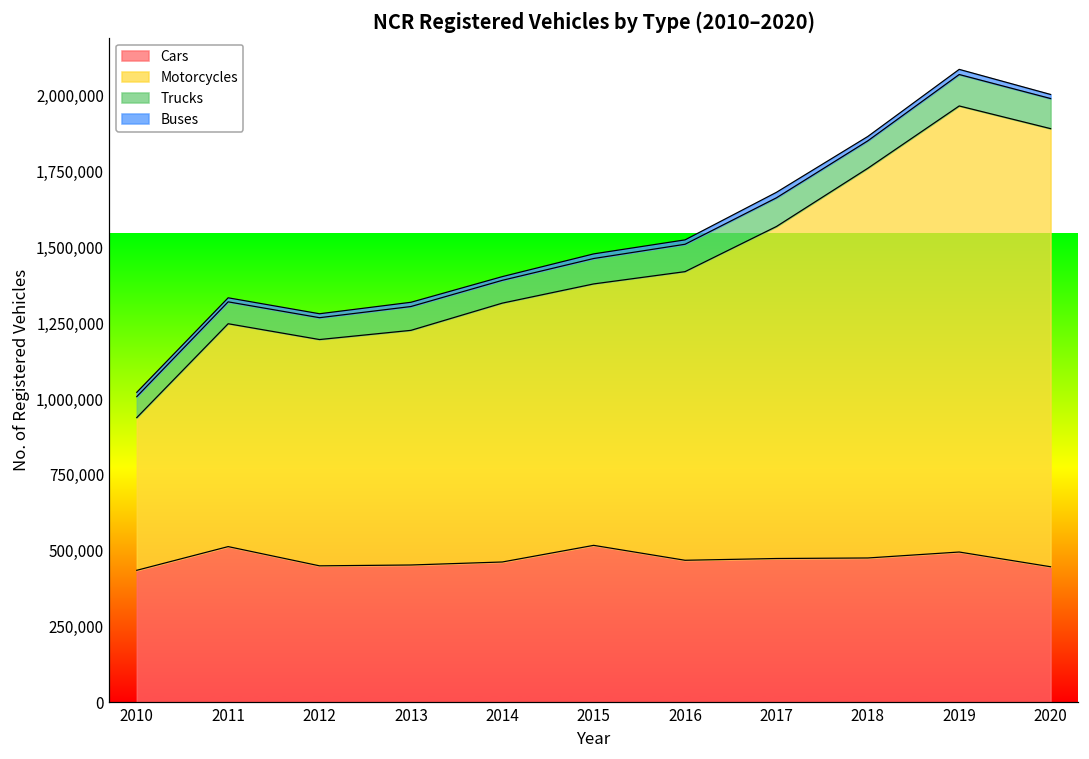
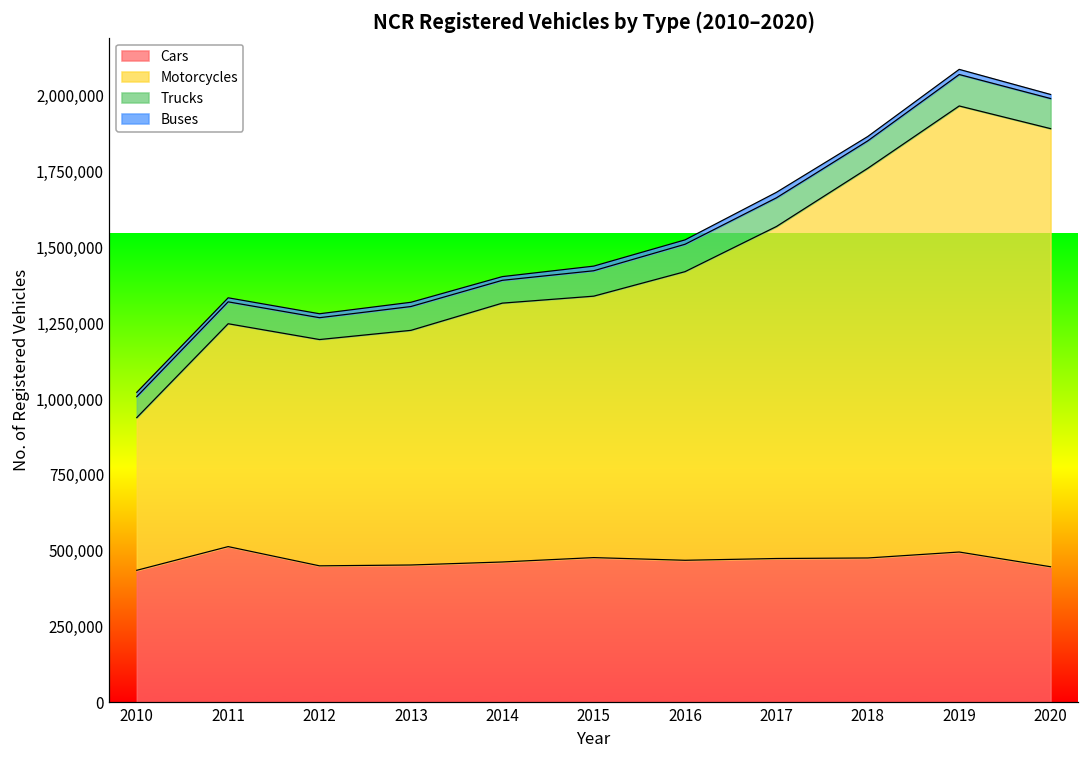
Cars, 2015: 520,000 -> 480,000
